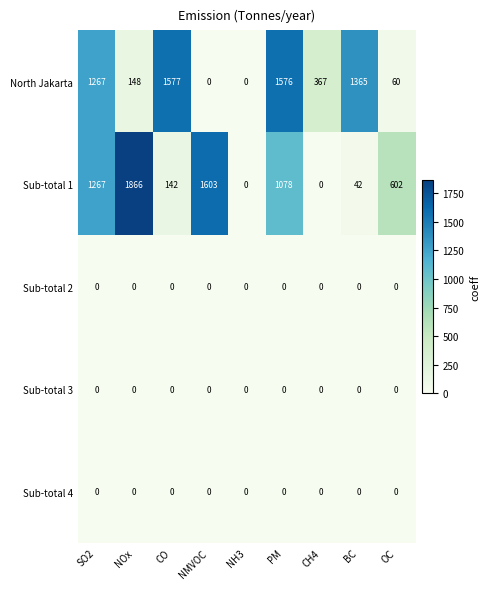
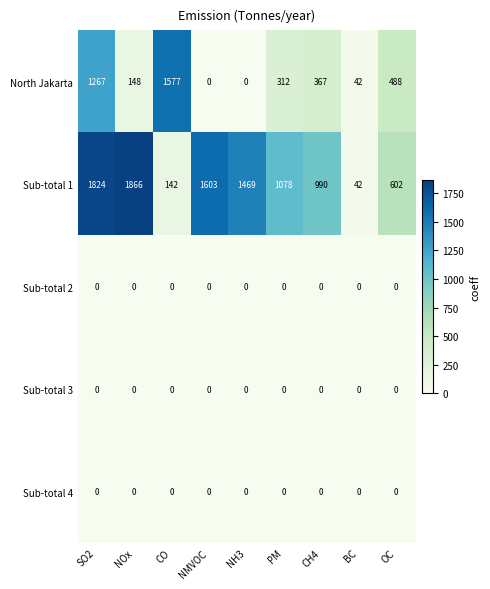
North Jakarta, PM: 1576 -> 312
North Jakarta, BC: 1365 -> 42
North Jakarta, OC: 60 -> 488
Sub-total 1, SO2: 1267 -> 1824
Sub-total 1, NH3: 0 -> 1469
Sub-total 1, CH4: 0 -> 990
